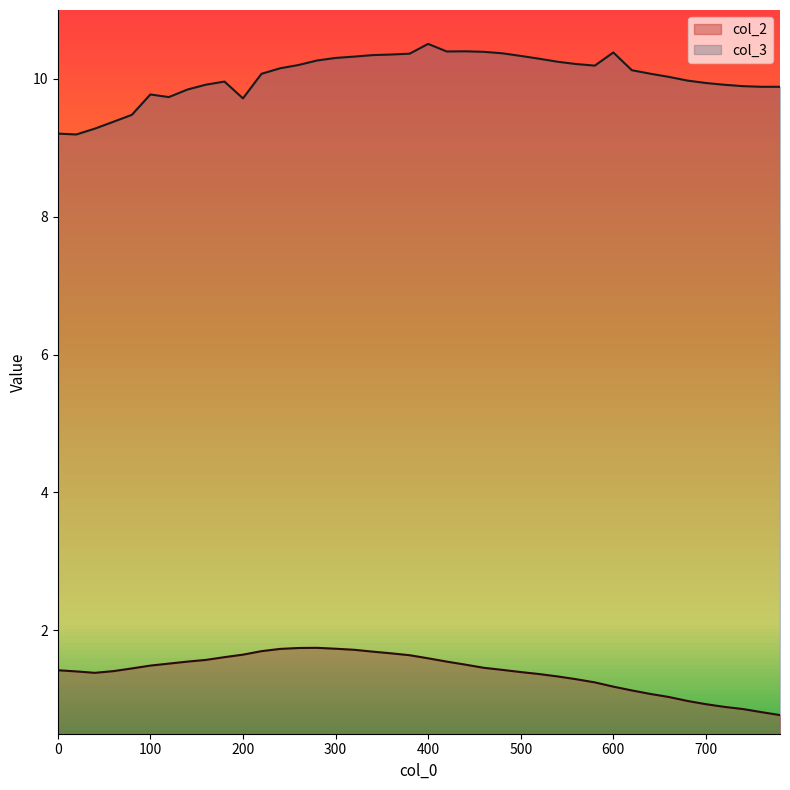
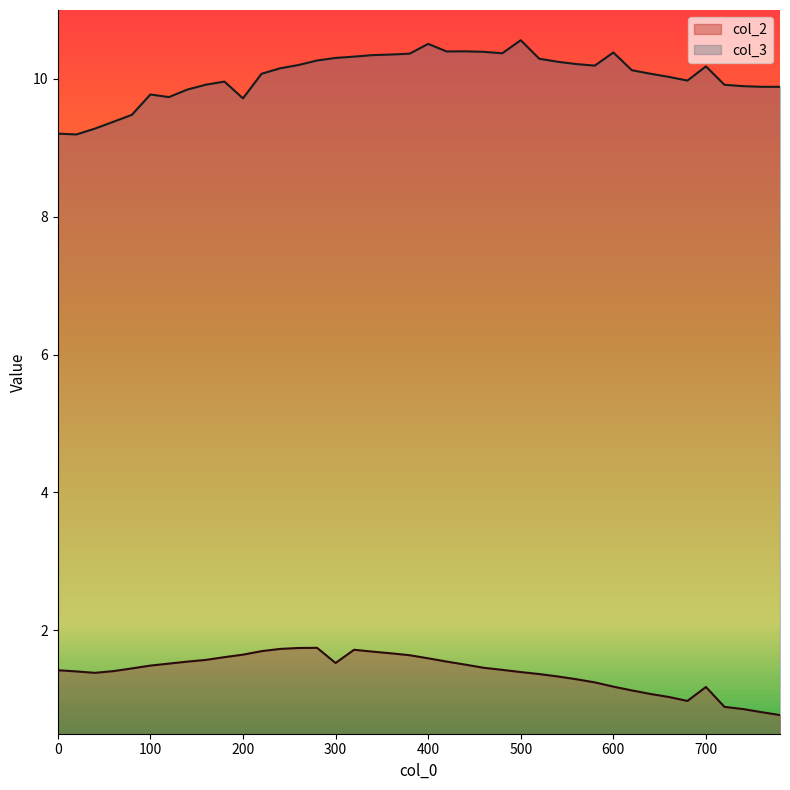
col_2, 300: 1.7 -> 1.5
col_3, 500: 10.3 -> 10.6
col_2, 700: 0.9 -> 1.2
col_3, 700: 9.9 -> 10.2
